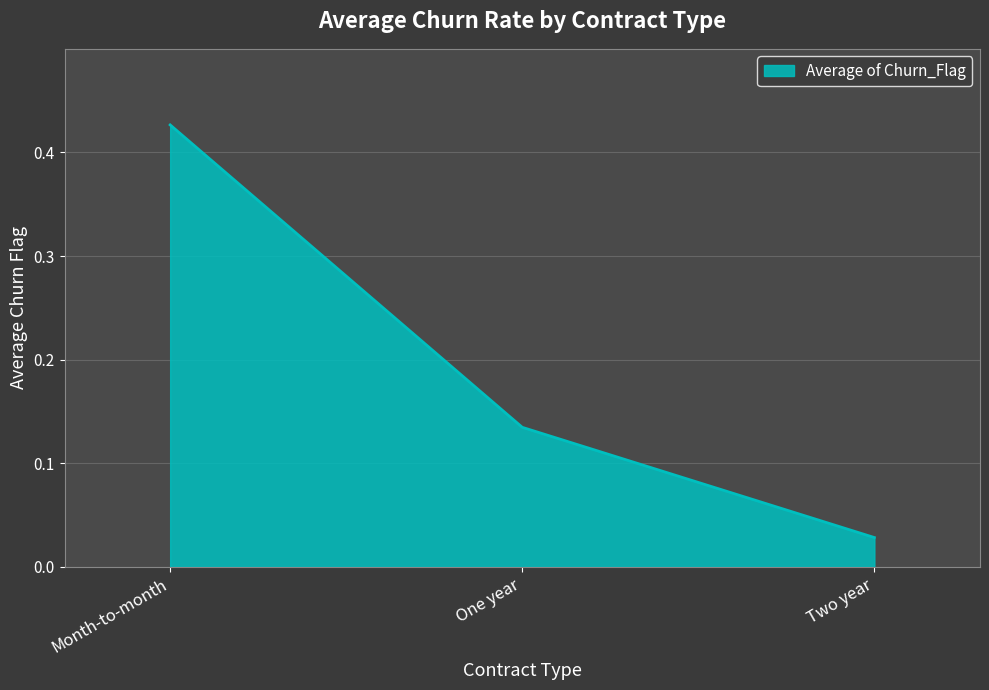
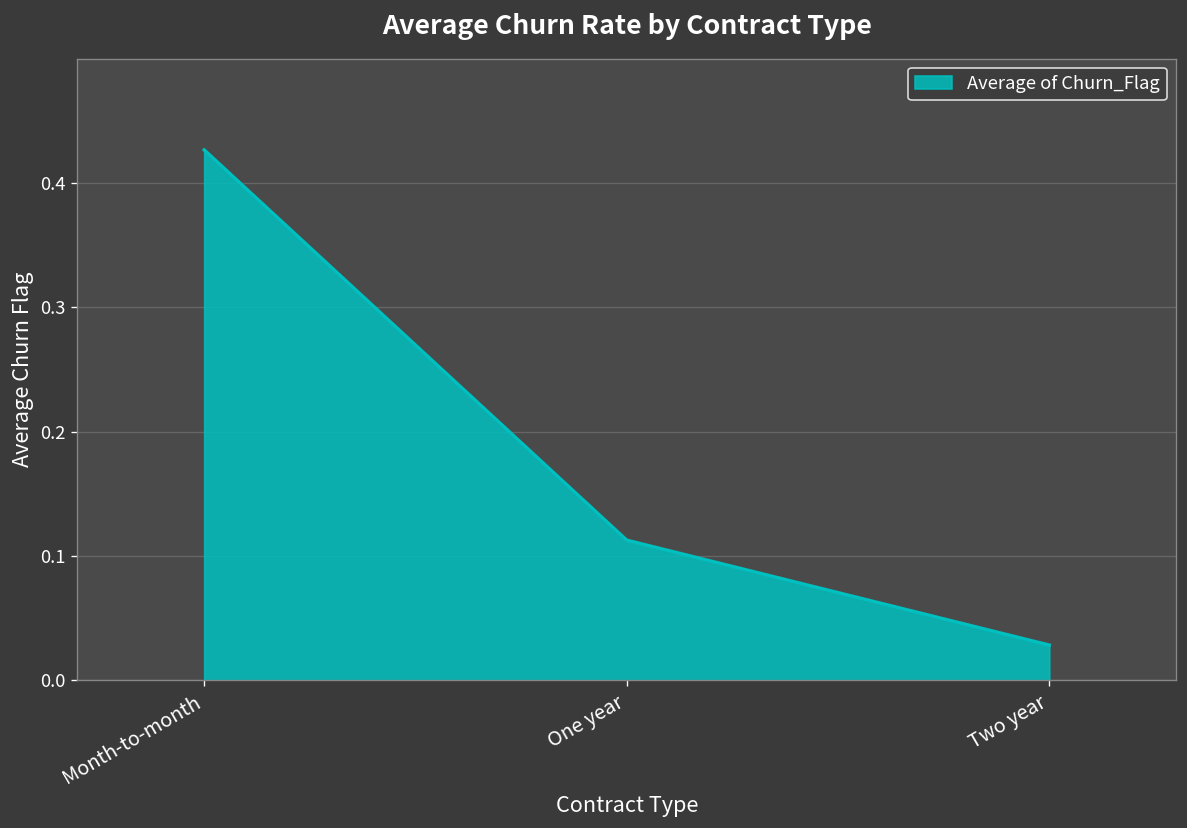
One year: 0.135 -> 0.113
